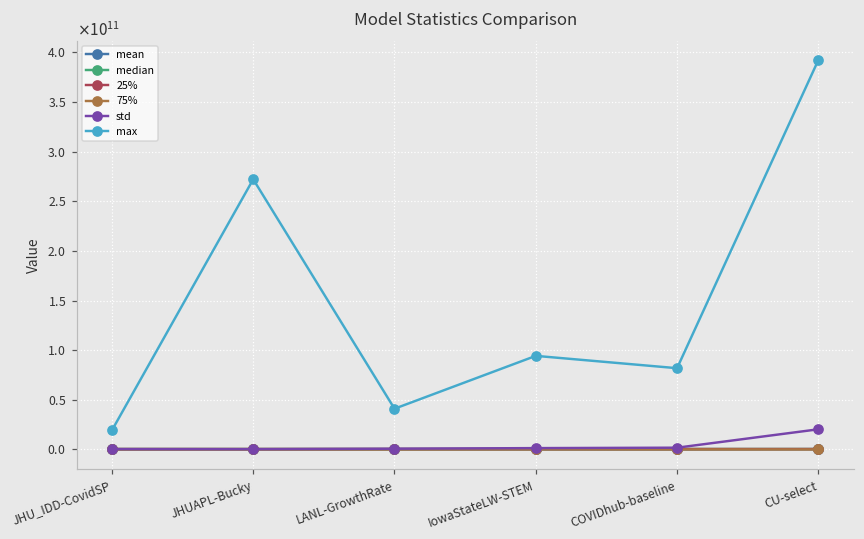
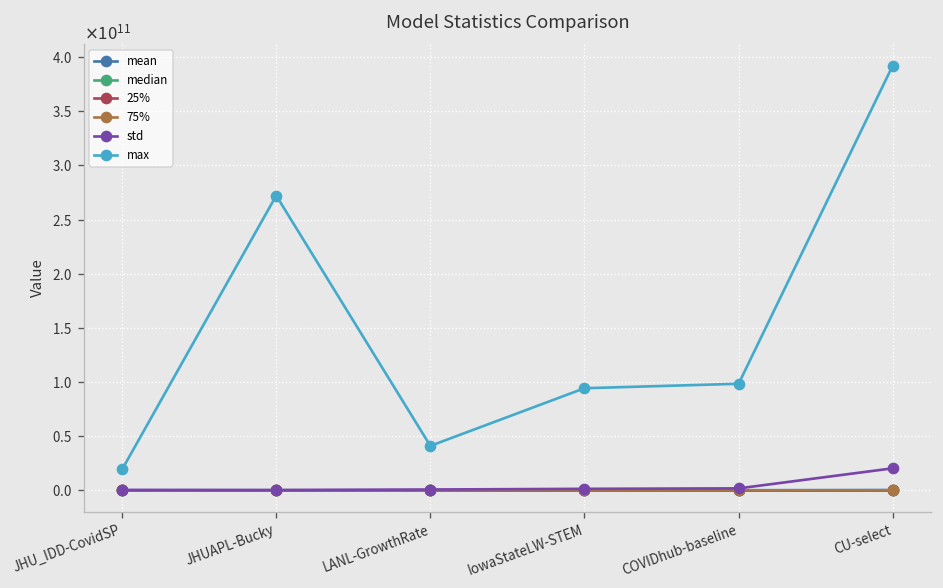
max, COVIDhub-baseline: 80000000000 -> 100000000000
